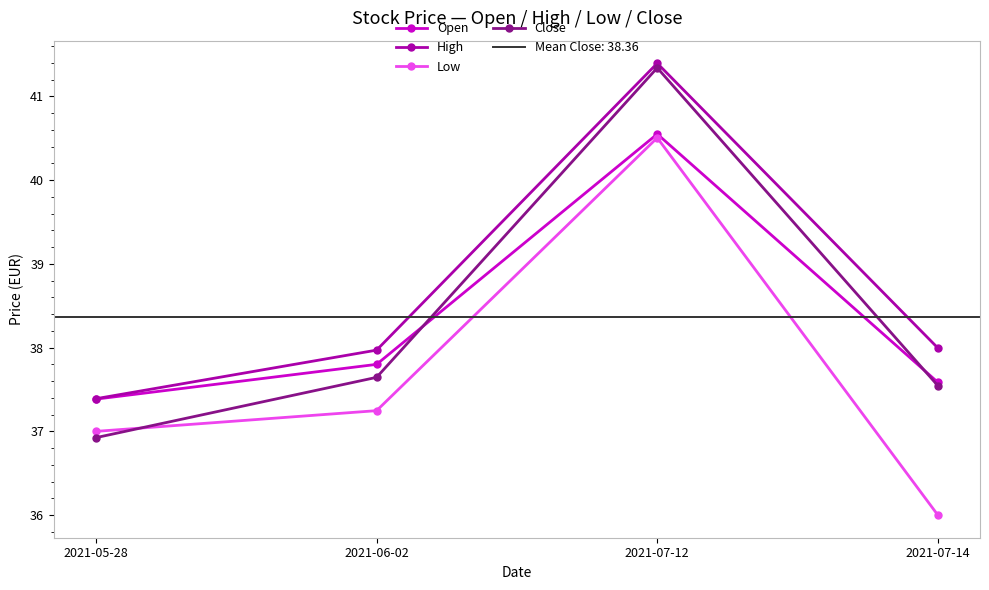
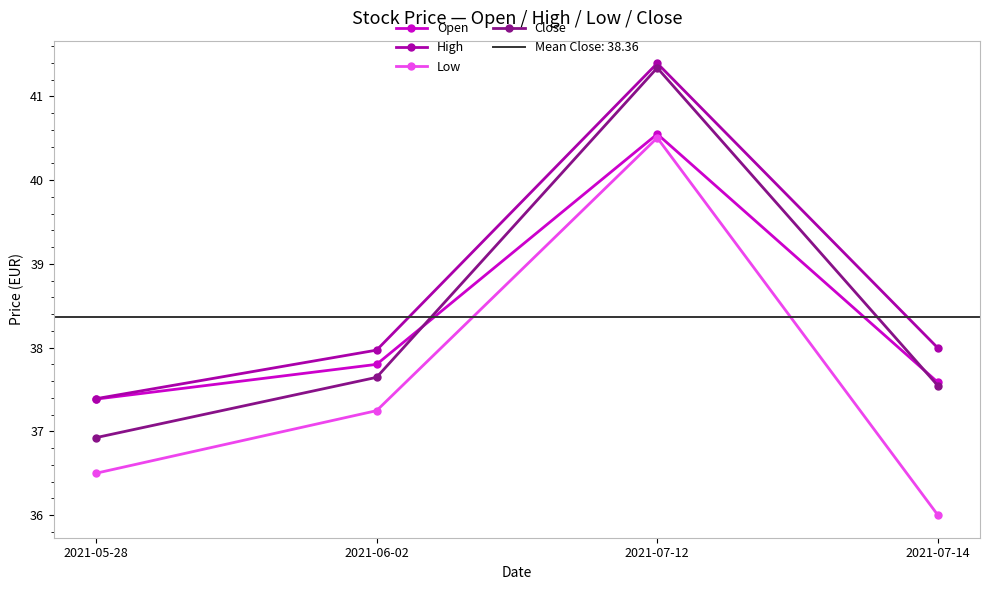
Low, 2021-05-28: 37.0 -> 36.5
